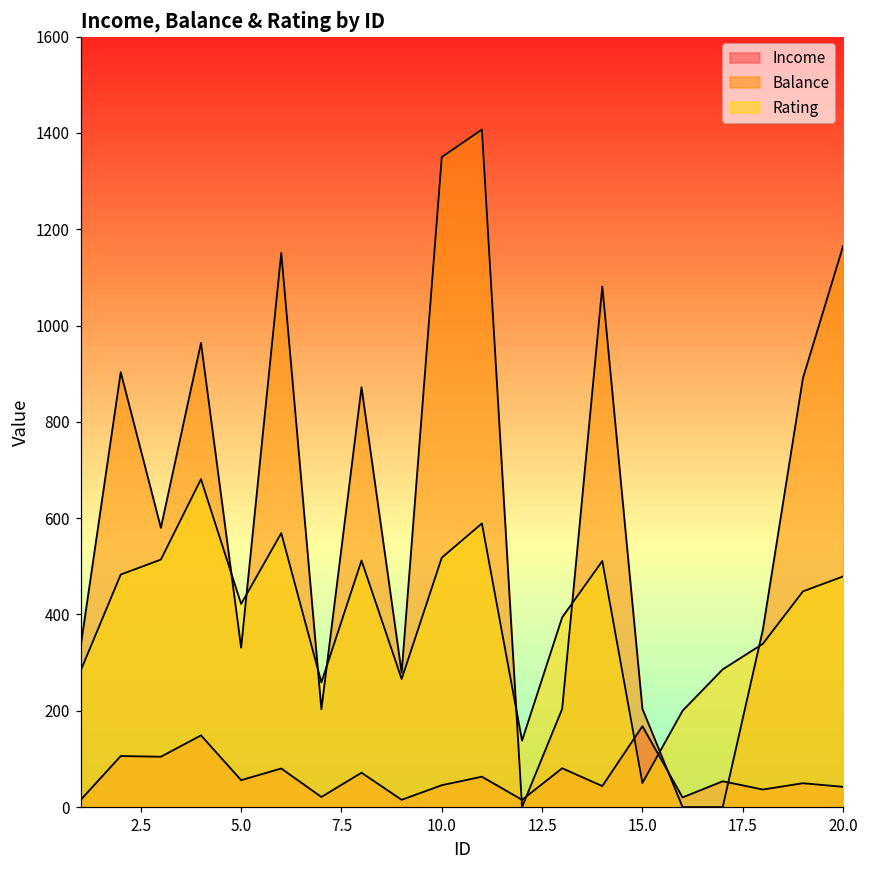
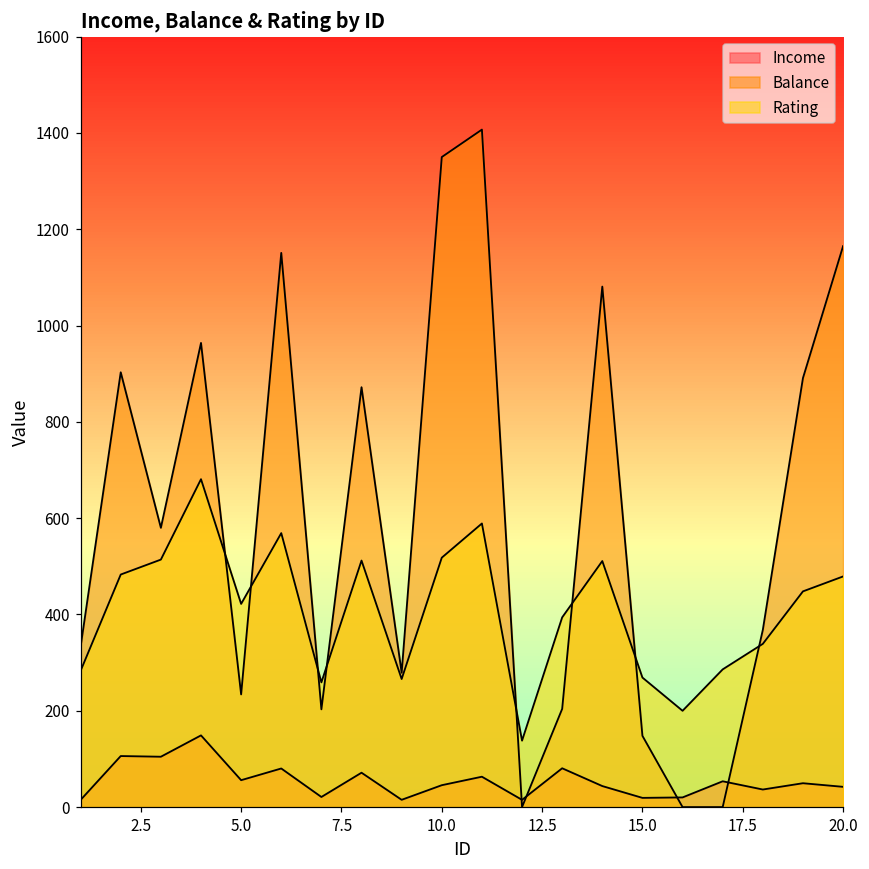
Balance, 5.0: 330 -> 230
Income, 15.0: 170 -> 20
Balance, 15.0: 200 -> 150
Rating, 15.0: 50 -> 270
